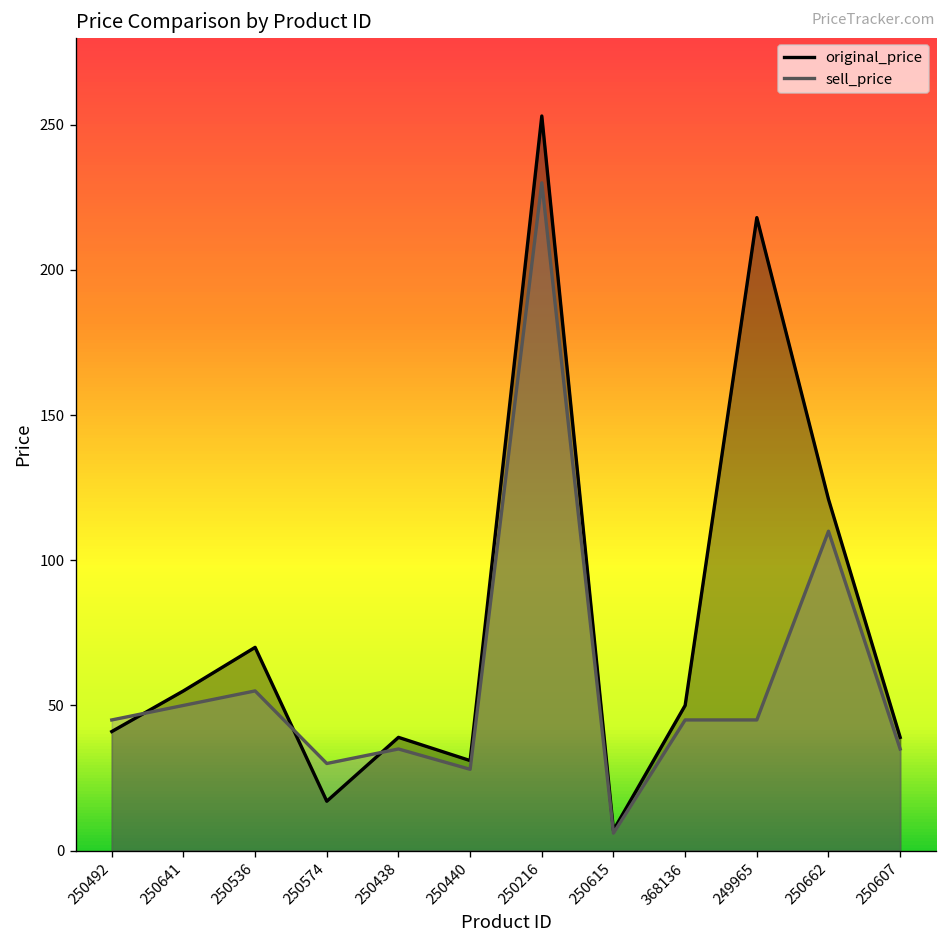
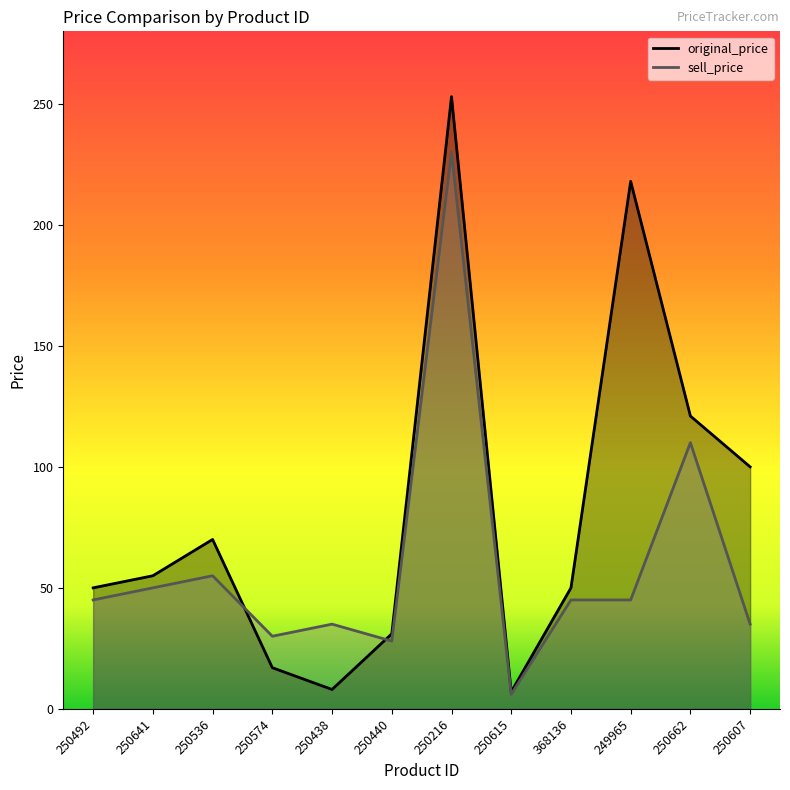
original_price, 250492: 41 -> 50
original_price, 250438: 39 -> 8
original_price, 250607: 39 -> 100
